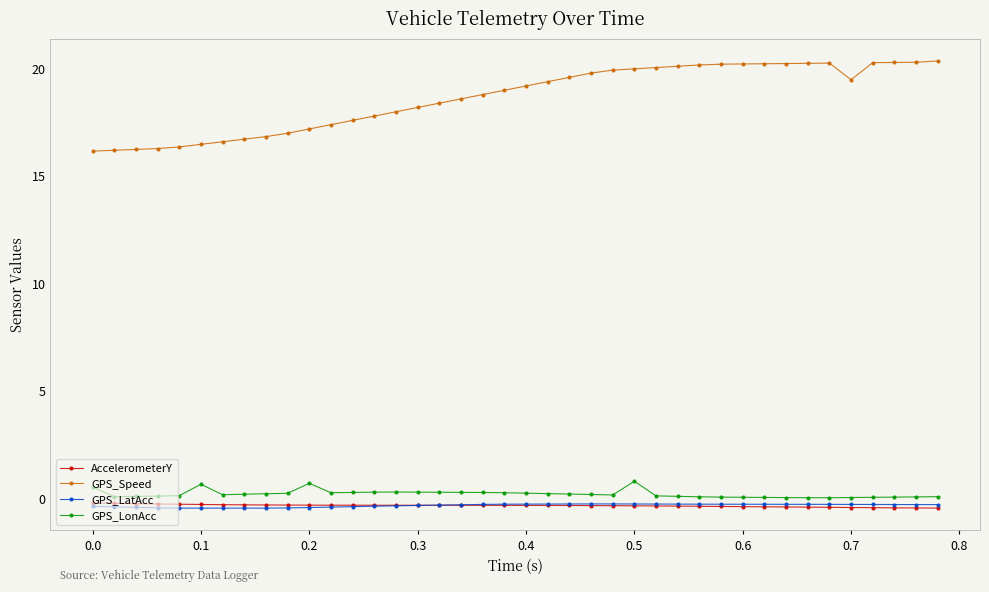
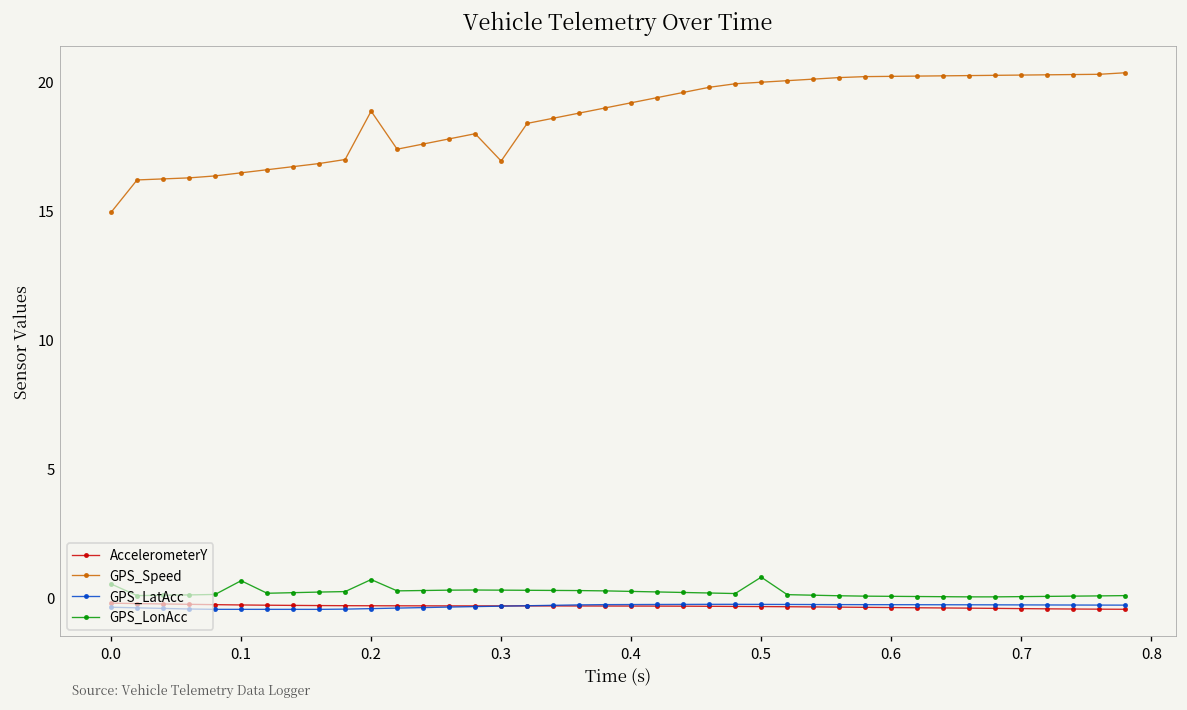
GPS_Speed, 0.0: 16.2 -> 14.9
GPS_Speed, 0.2: 17.2 -> 18.9
GPS_Speed, 0.3: 18.2 -> 16.9
GPS_Speed, 0.7: 19.5 -> 20.3
